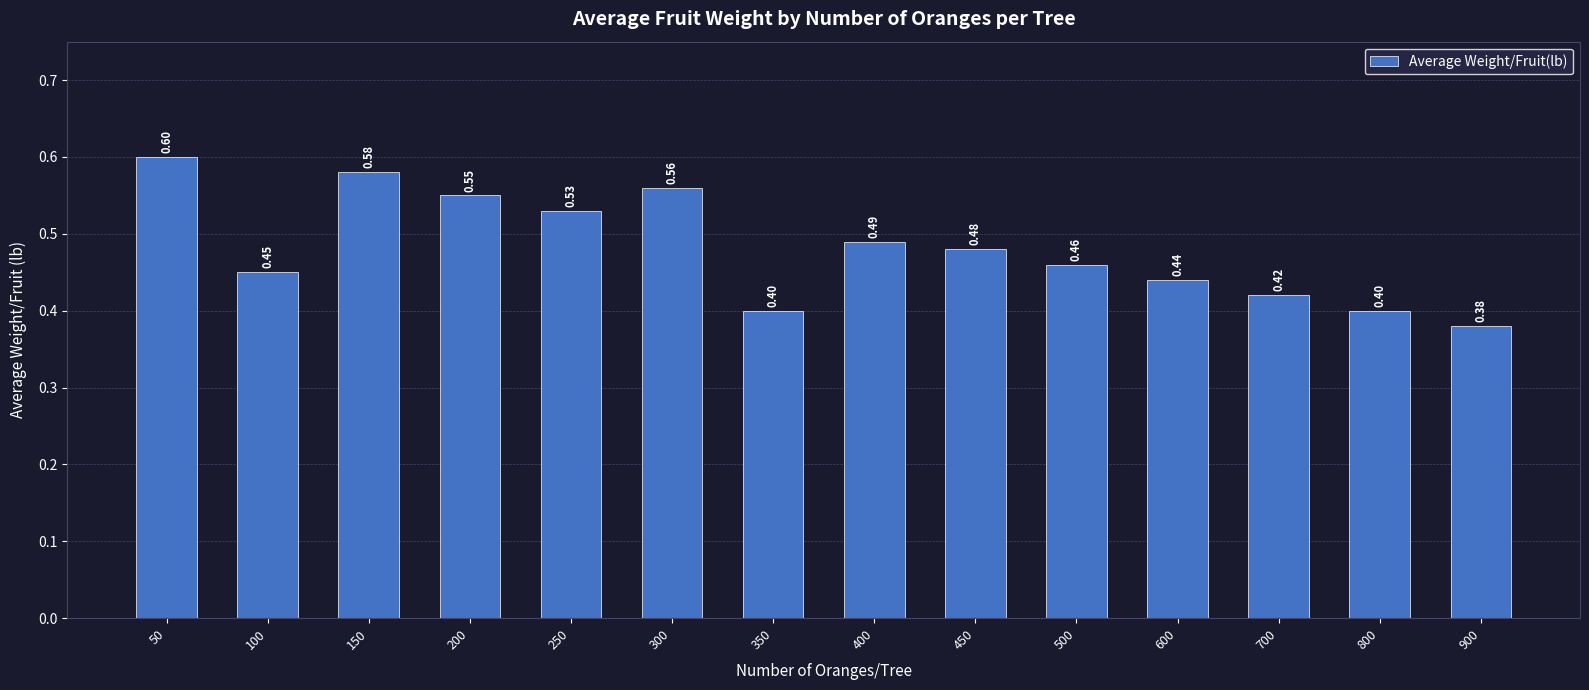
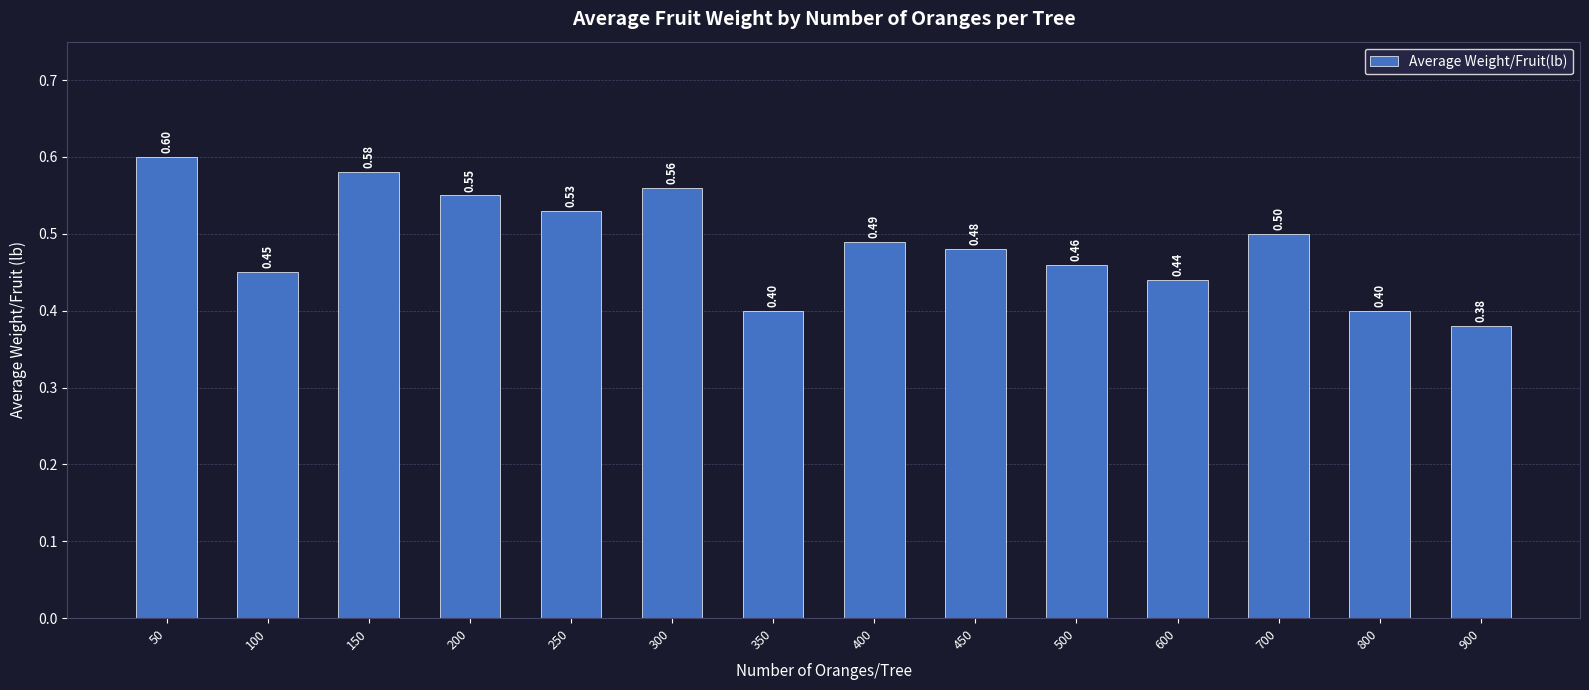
700: 0.42 -> 0.50
